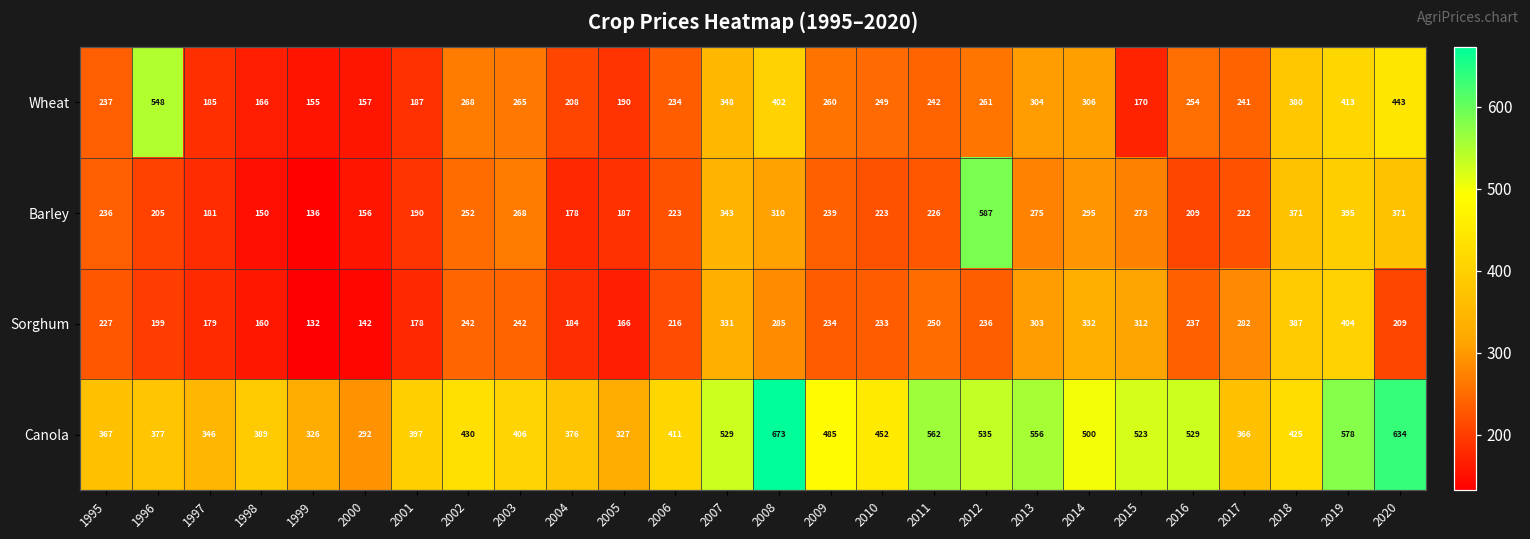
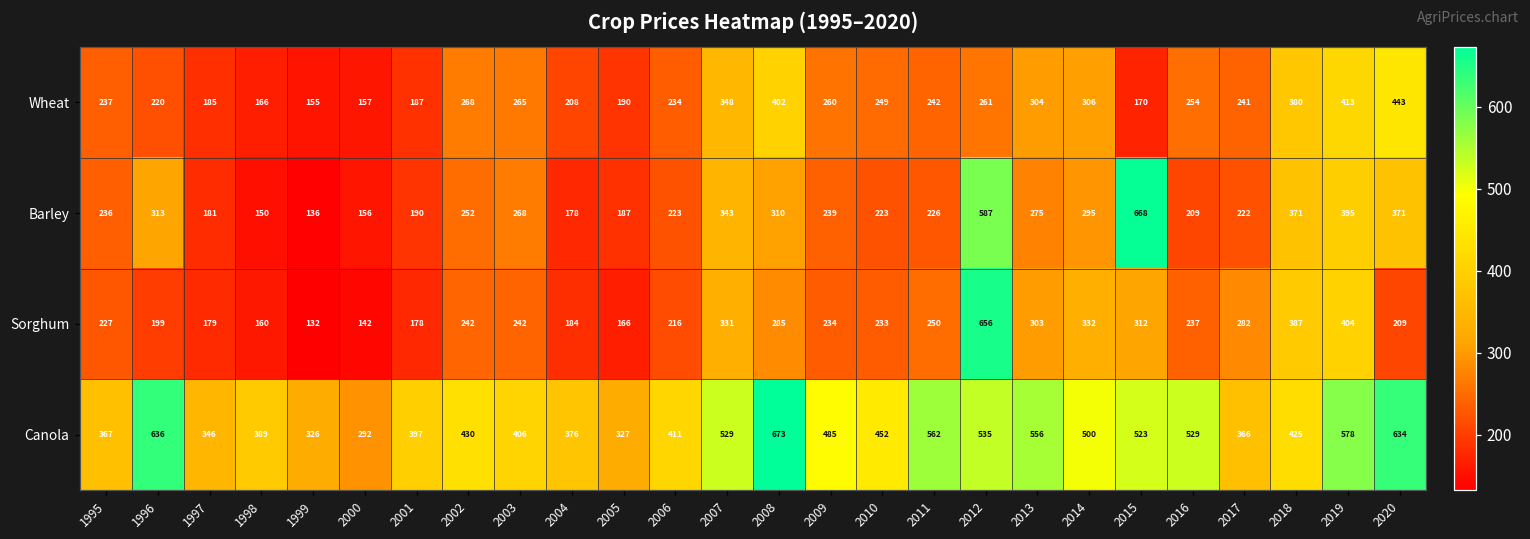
Wheat, 1996: 548 -> 220
Barley, 1996: 205 -> 313
Barley, 2015: 273 -> 668
Sorghum, 2012: 236 -> 656
Canola, 1996: 377 -> 636
